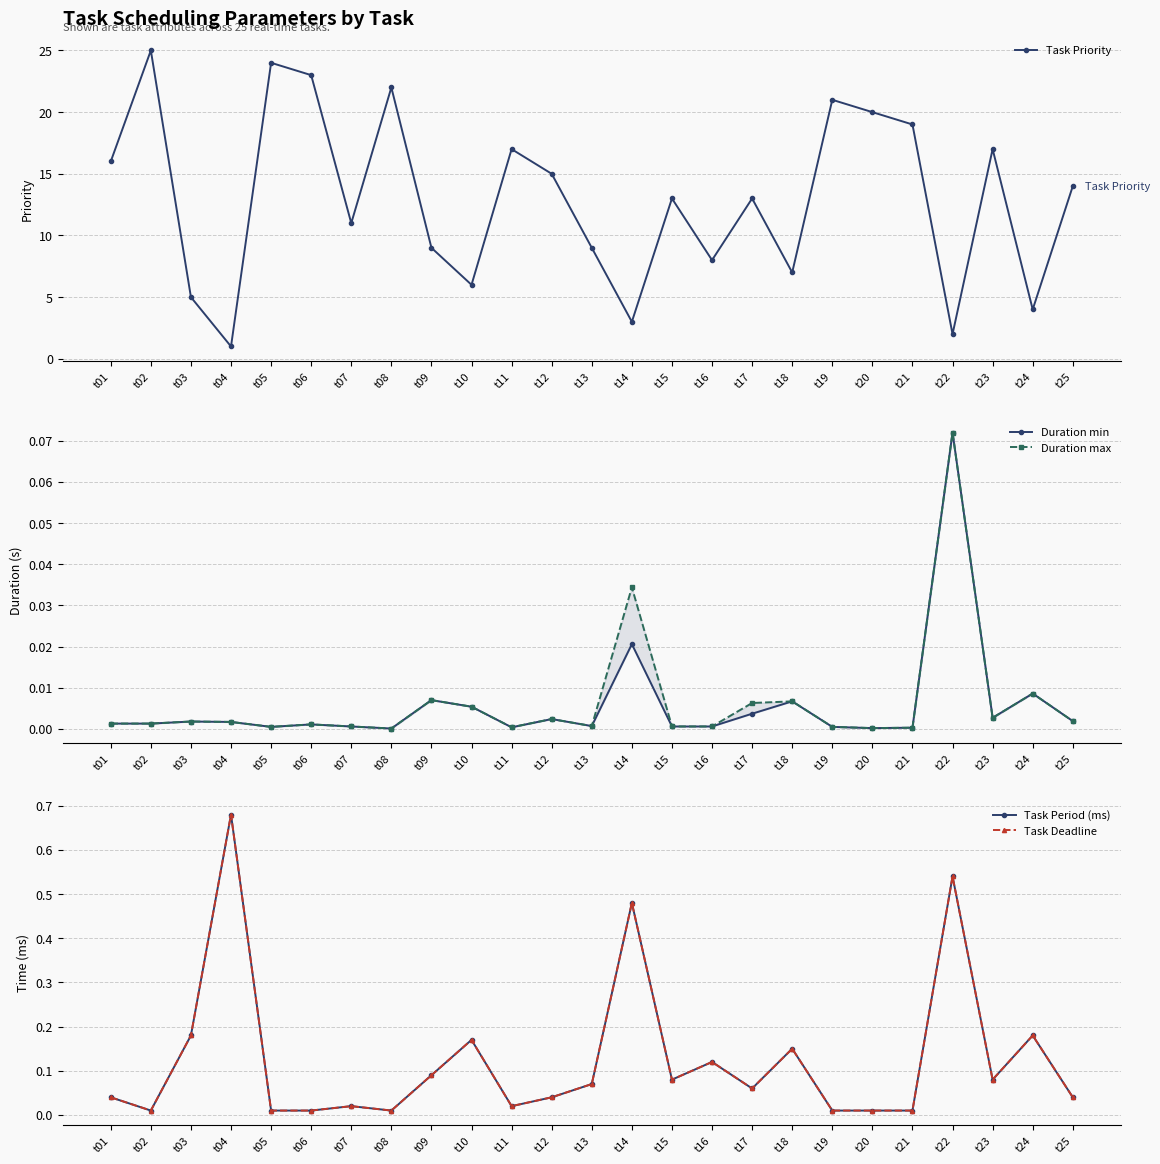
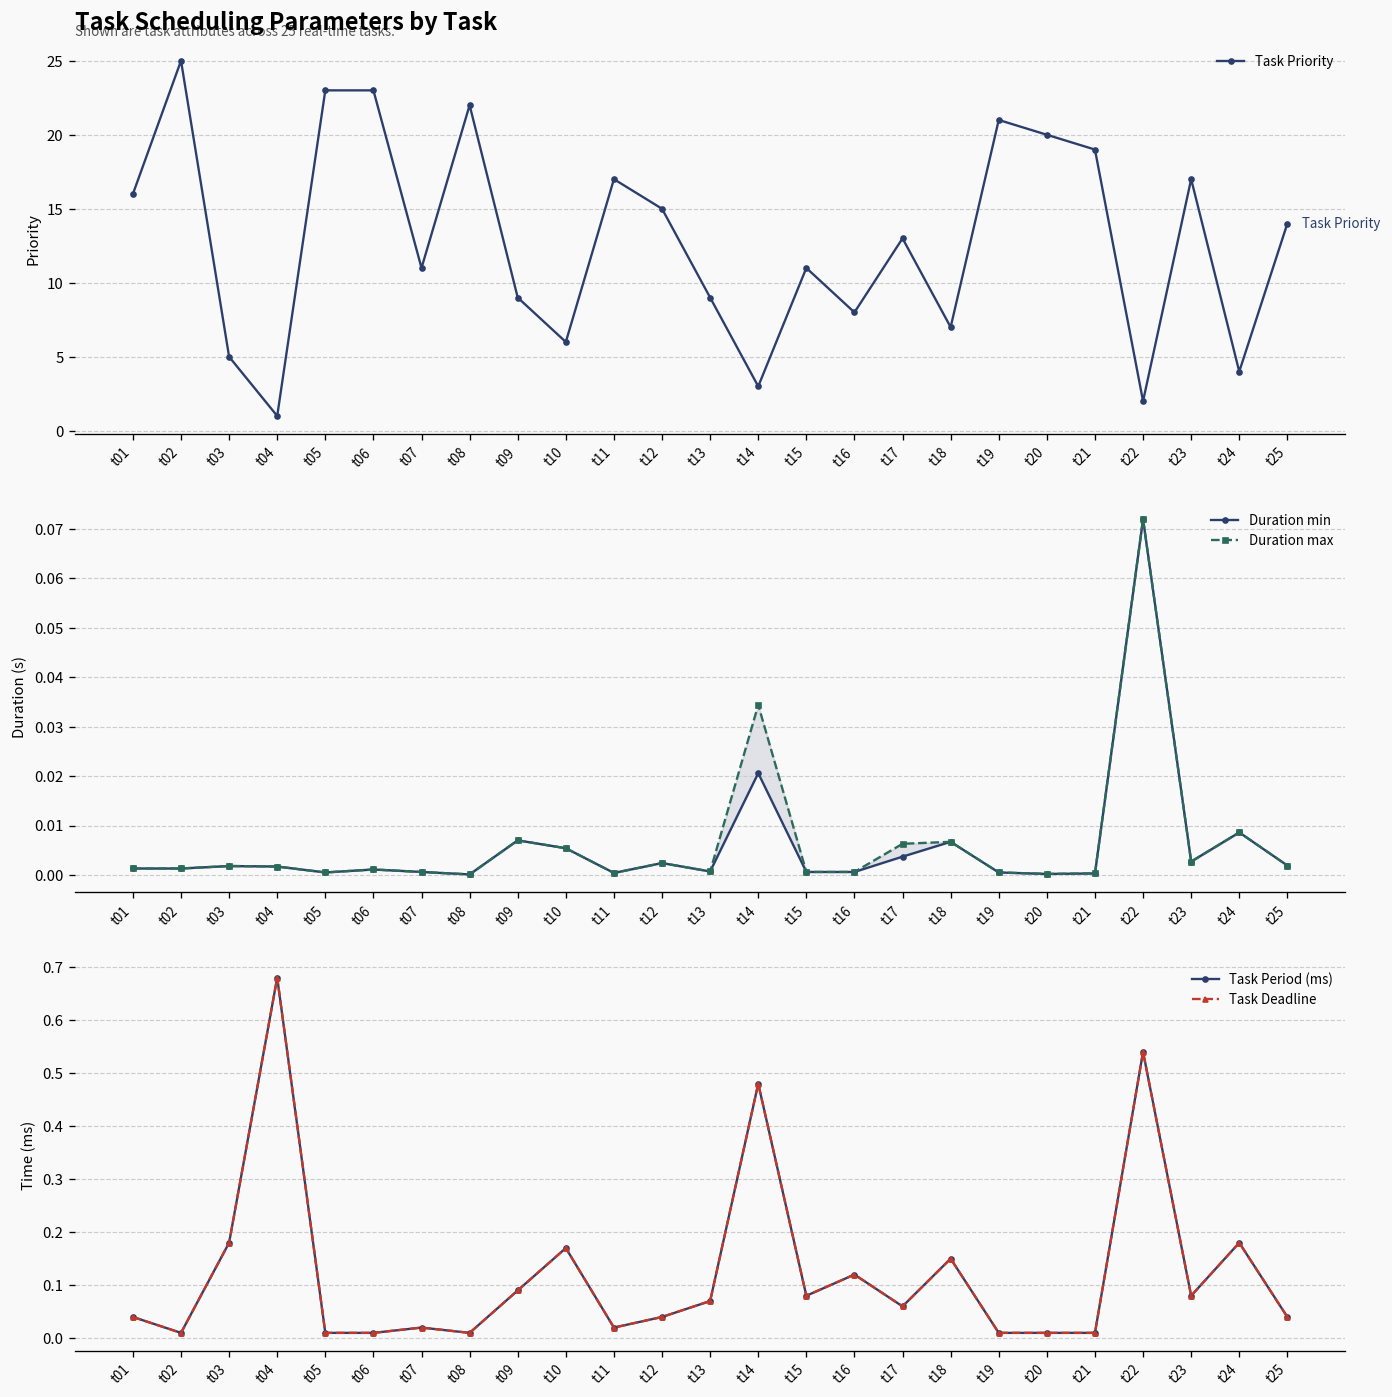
Task Scheduling Parameters by Task, t05: 24 -> 23
Task Scheduling Parameters by Task, t15: 13 -> 11
